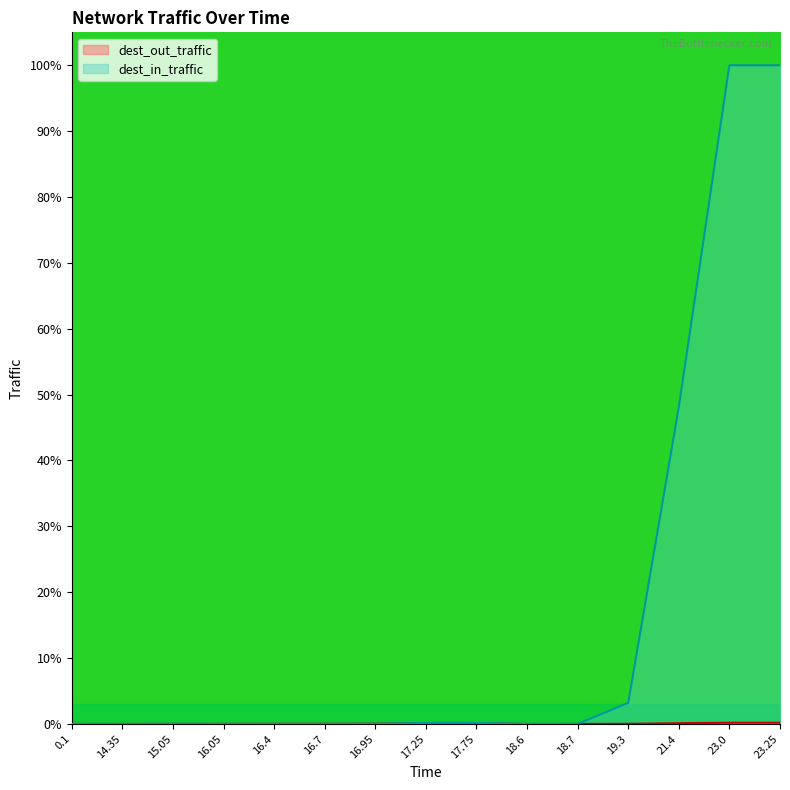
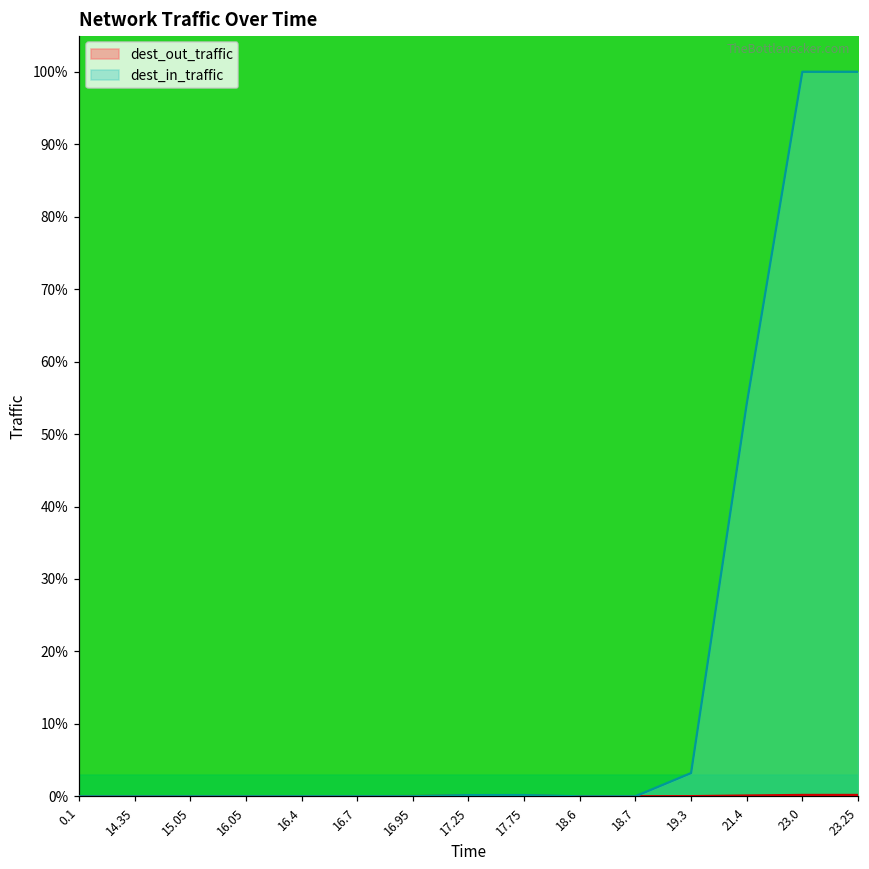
dest_in_traffic, 21.4: 48% -> 54%
